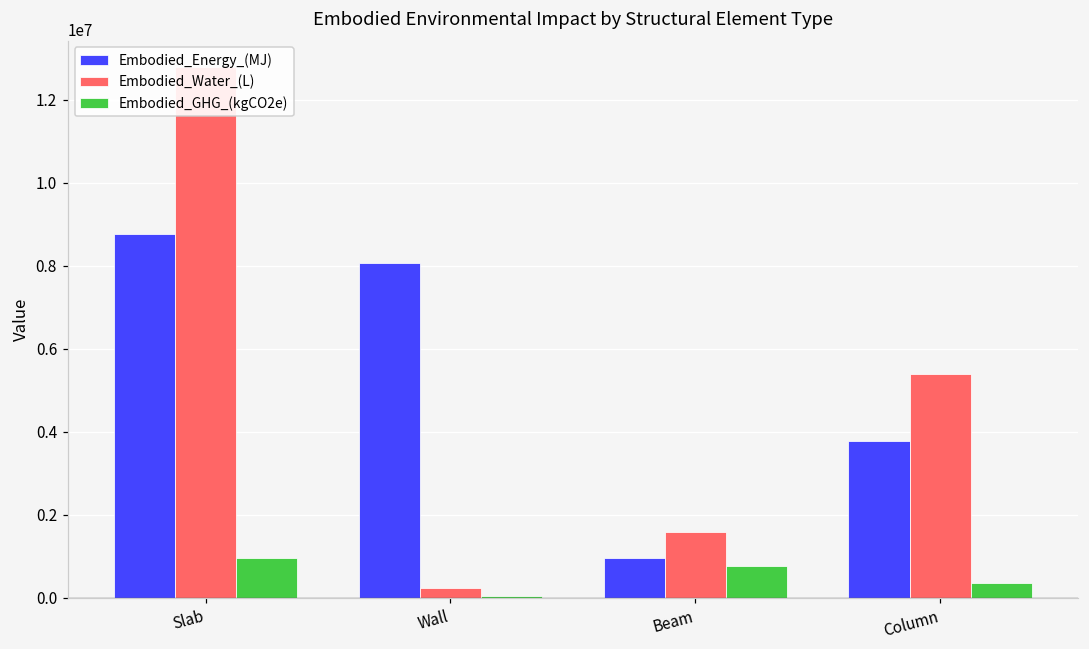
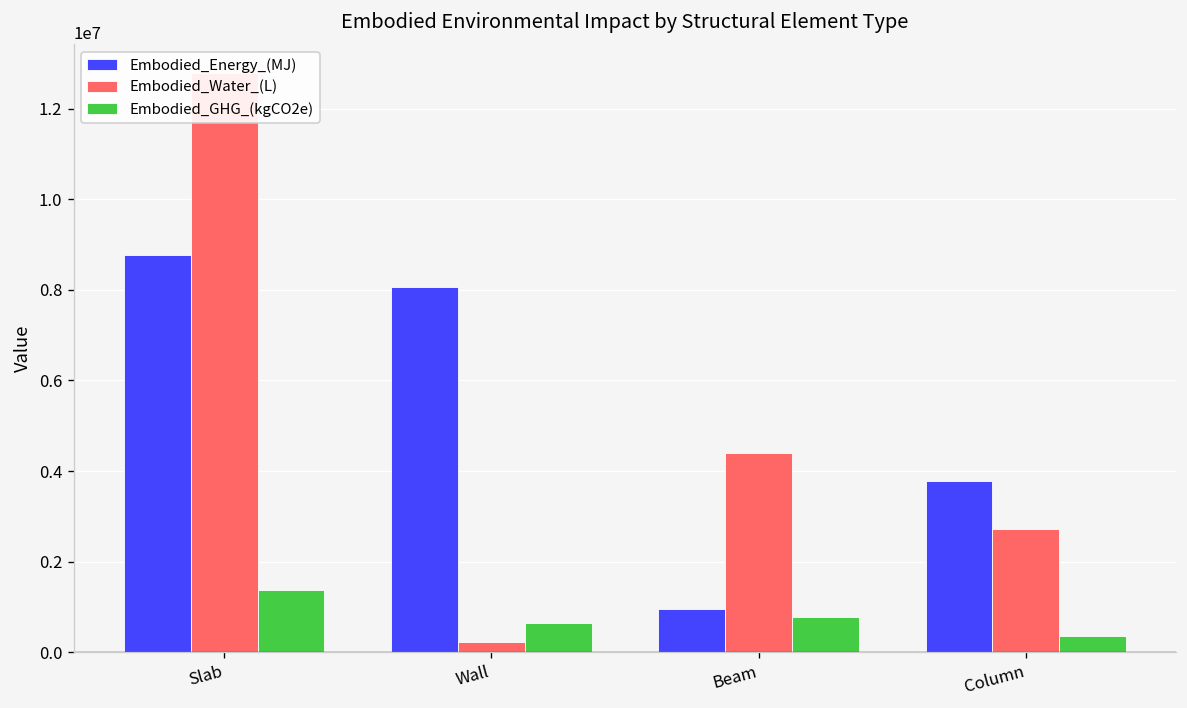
Embodied_GHG_(kgCO2e), Slab: 1000000 -> 1400000
Embodied_GHG_(kgCO2e), Wall: 0 -> 600000
Embodied_Water_(L), Beam: 1600000 -> 4400000
Embodied_Water_(L), Column: 5400000 -> 2700000
